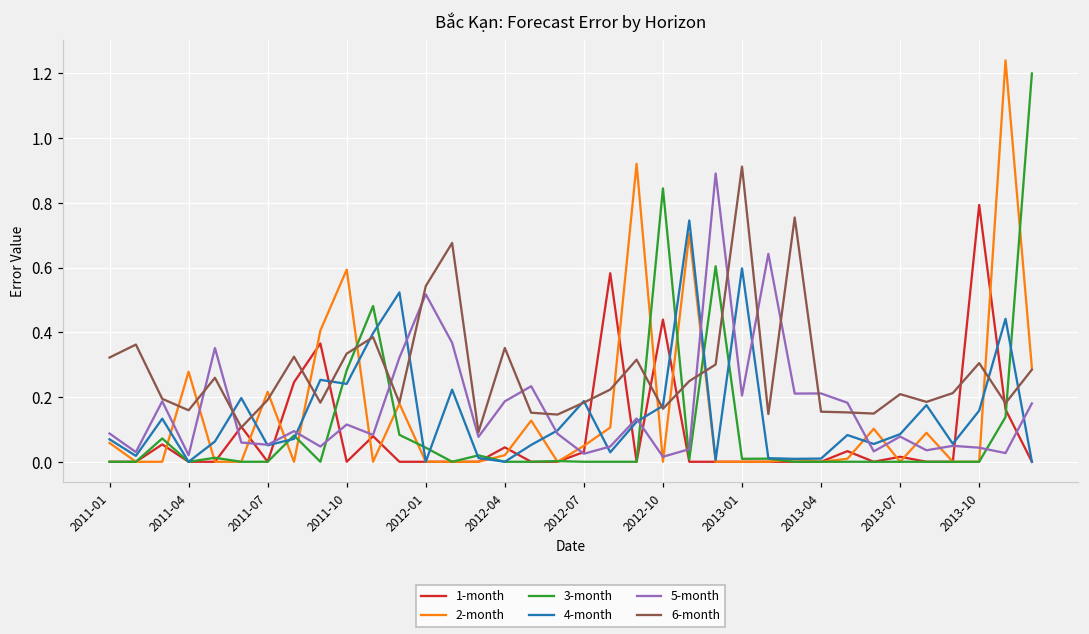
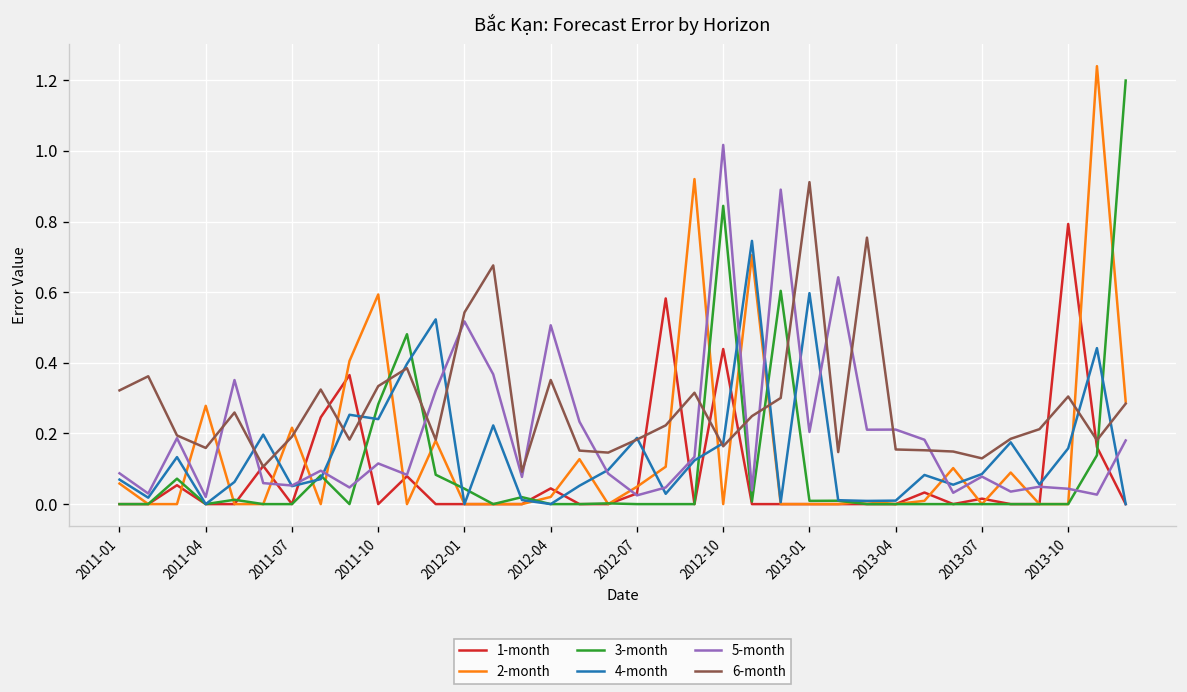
5-month, 2012-04: 0.19 -> 0.51
5-month, 2012-10: 0.02 -> 1.02
6-month, 2013-07: 0.21 -> 0.13
